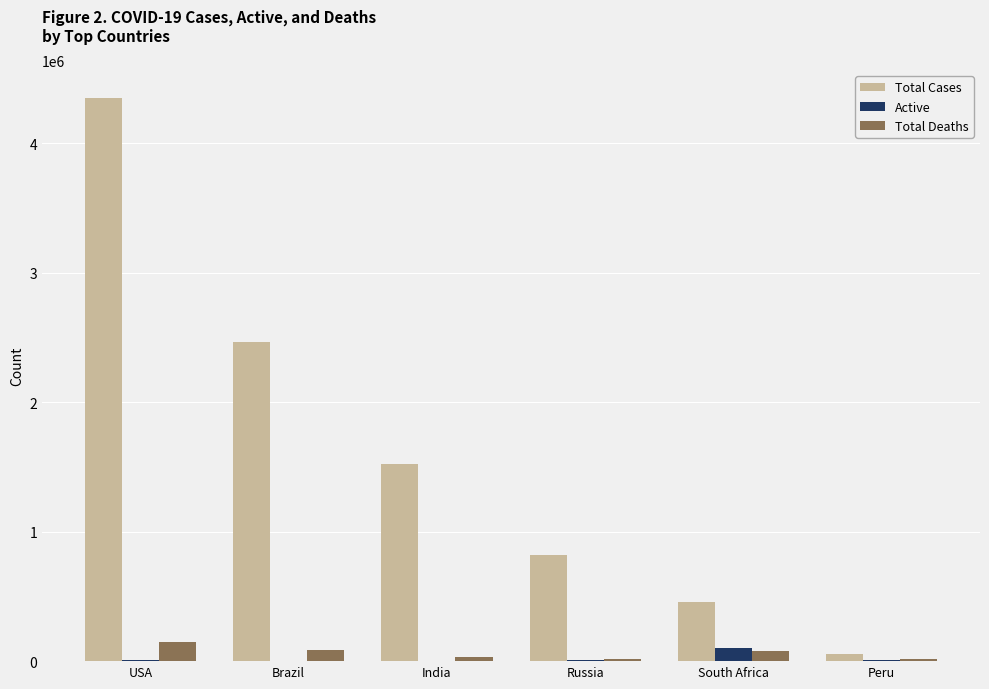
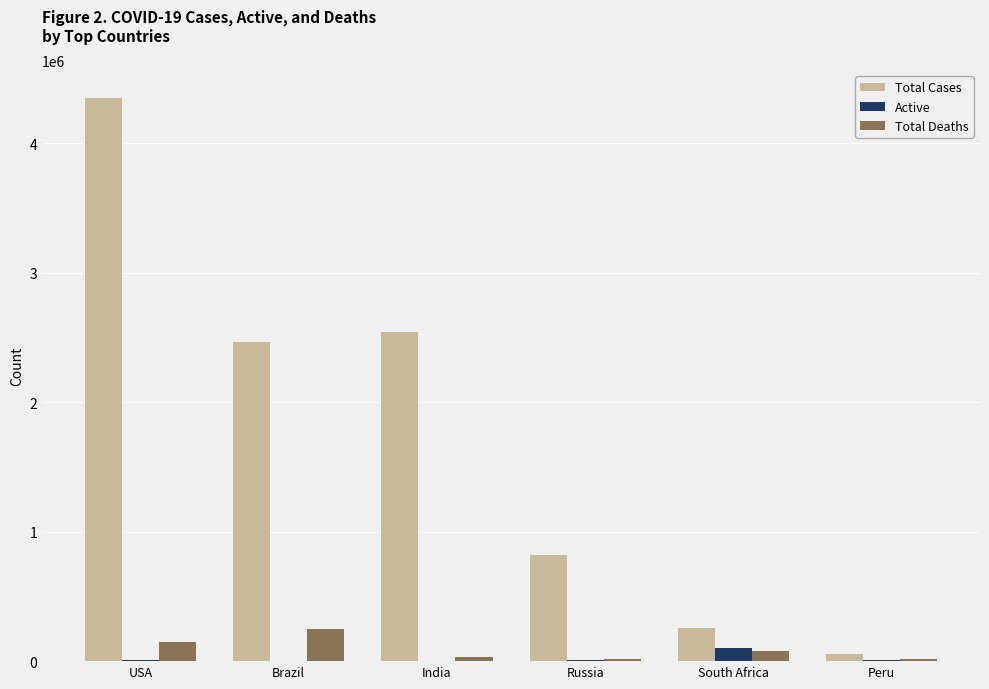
Total Deaths, Brazil: 90000 -> 250000
Total Cases, India: 1520000 -> 2540000
Total Cases, South Africa: 460000 -> 260000
